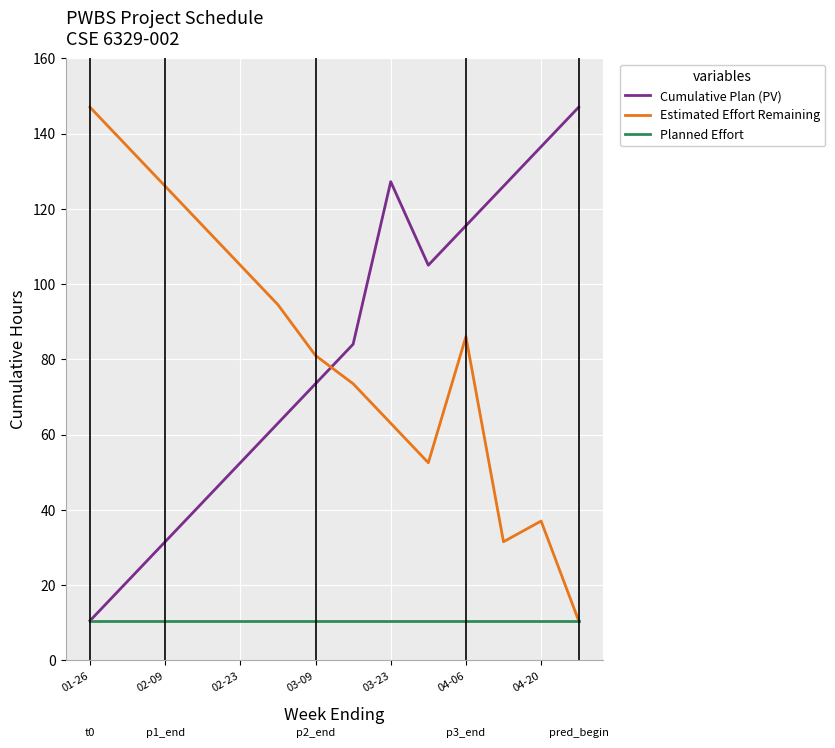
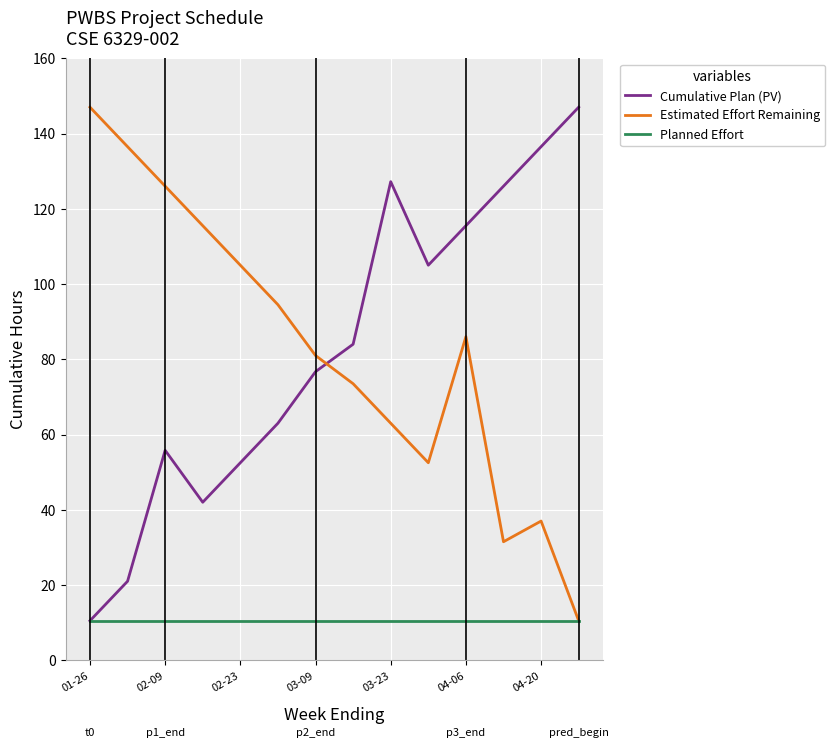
Cumulative Plan (PV), 02-09: 32 -> 56
Cumulative Plan (PV), 03-09: 74 -> 77
